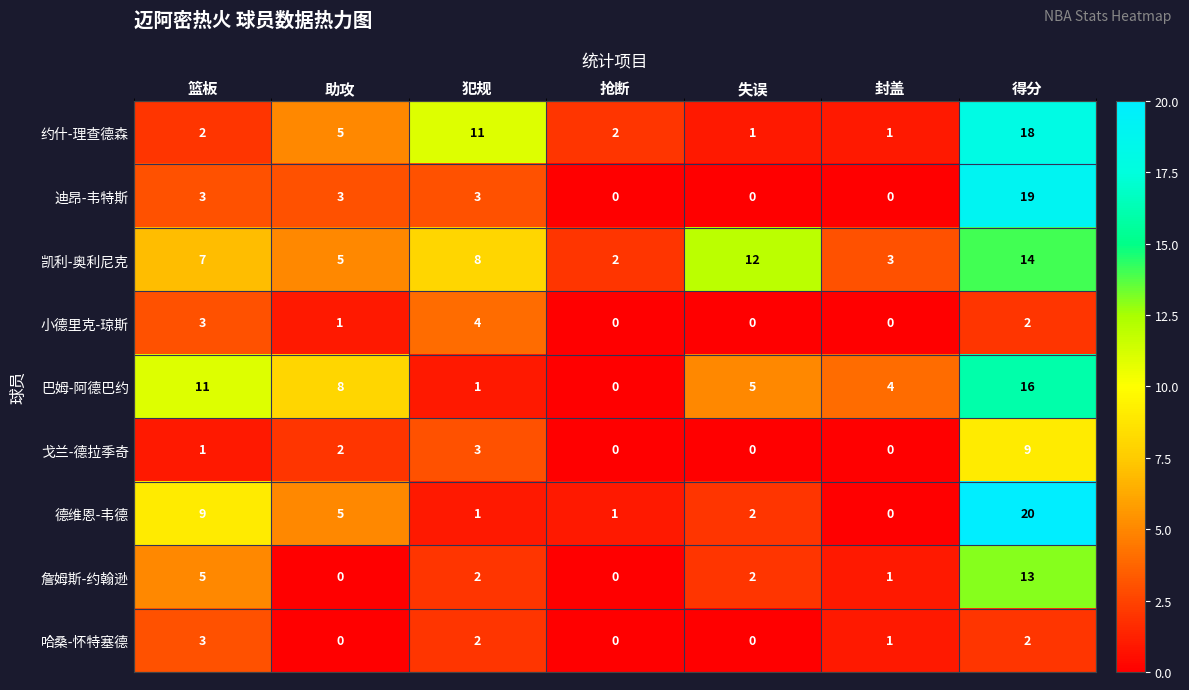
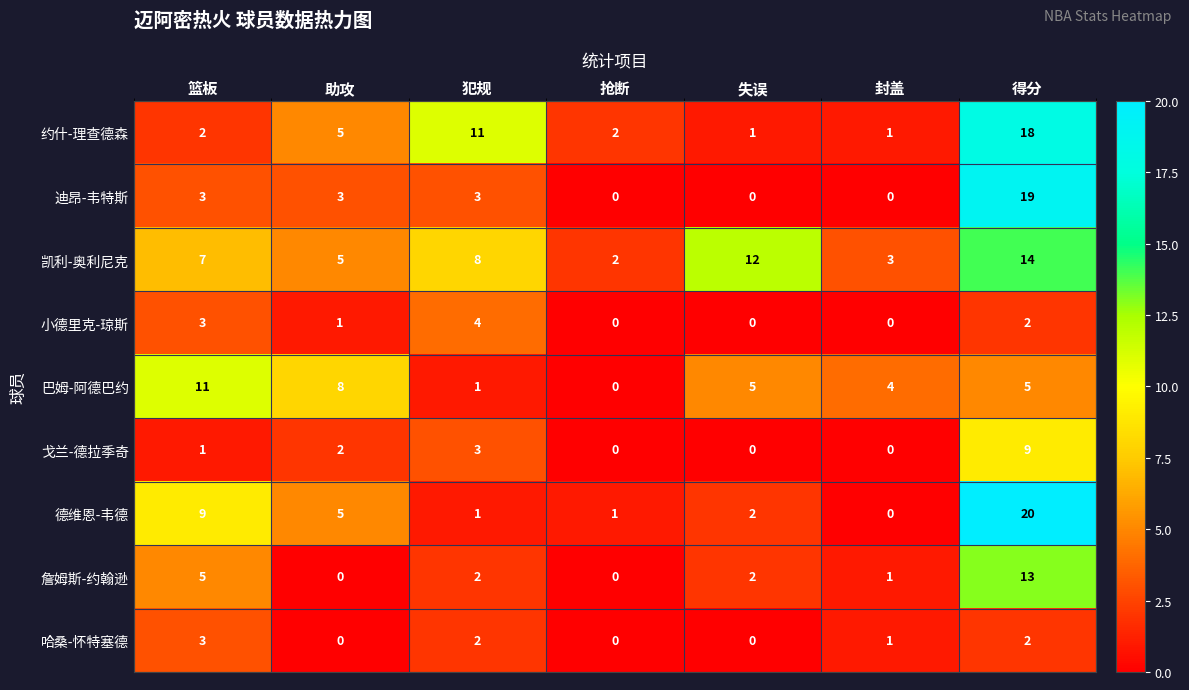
巴姆-阿德巴约, 得分: 16 -> 5
